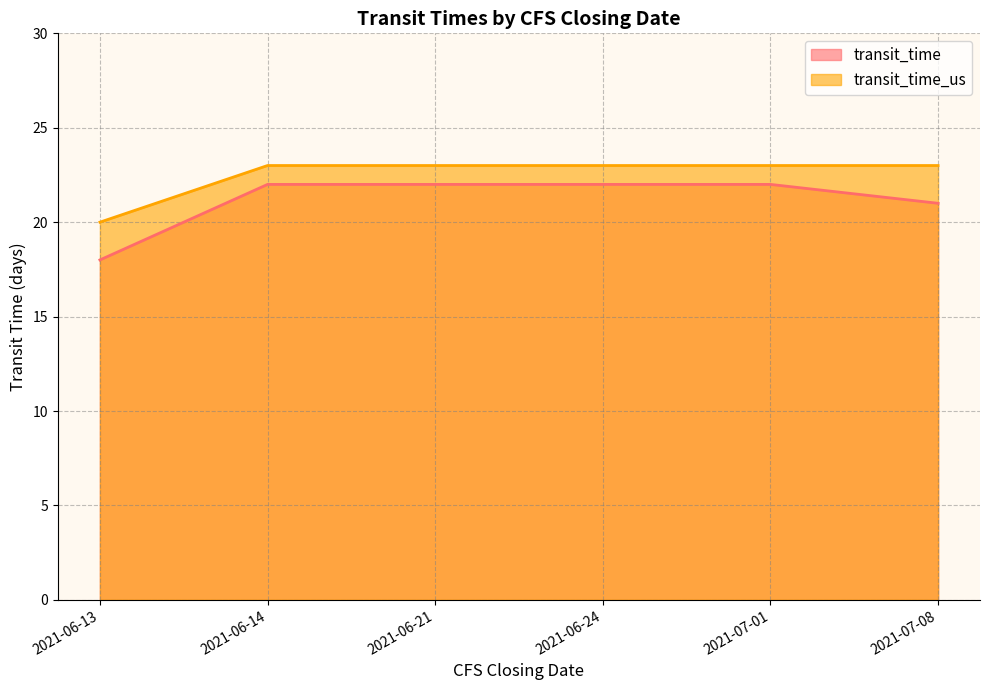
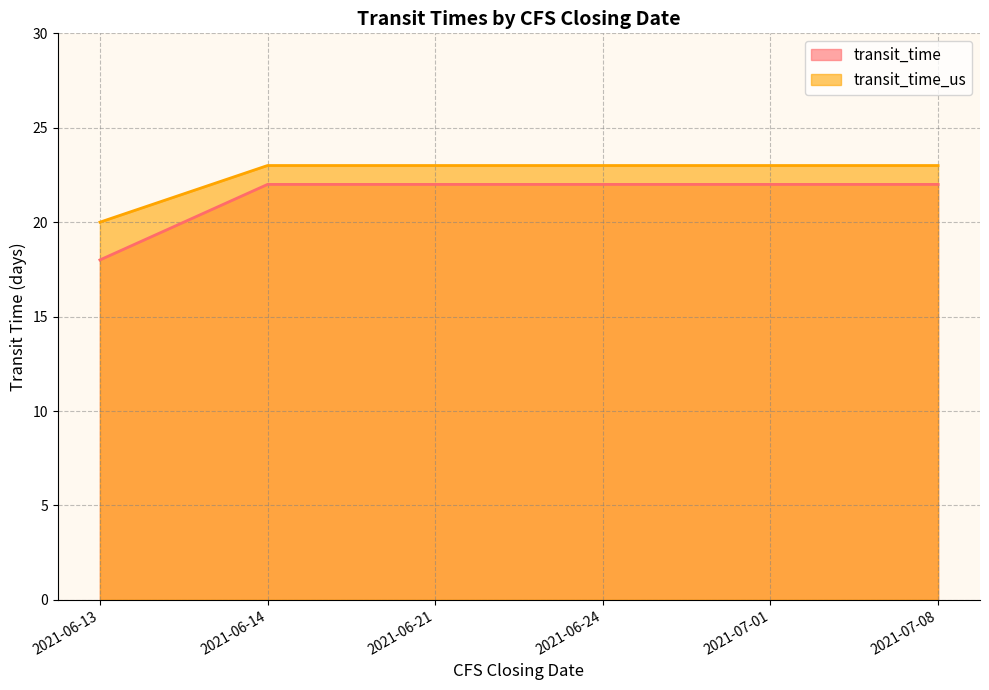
transit_time, 2021-07-08: 21 -> 22
